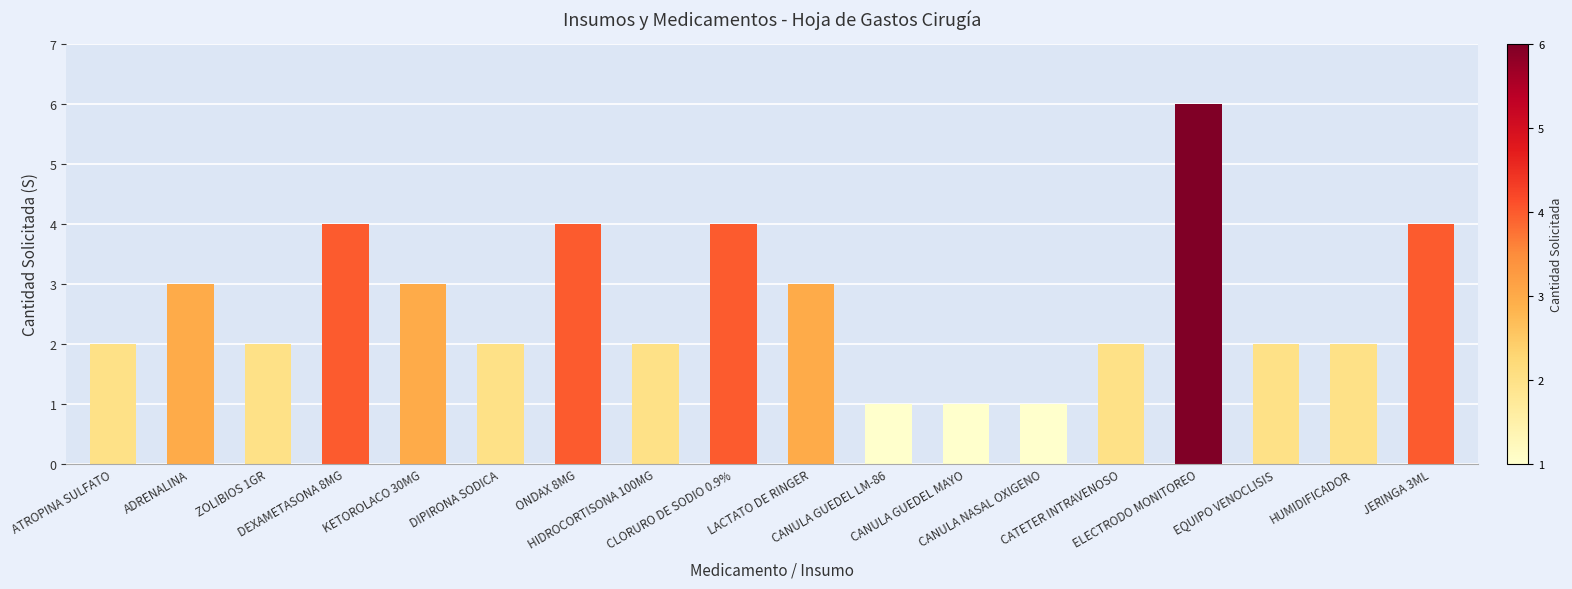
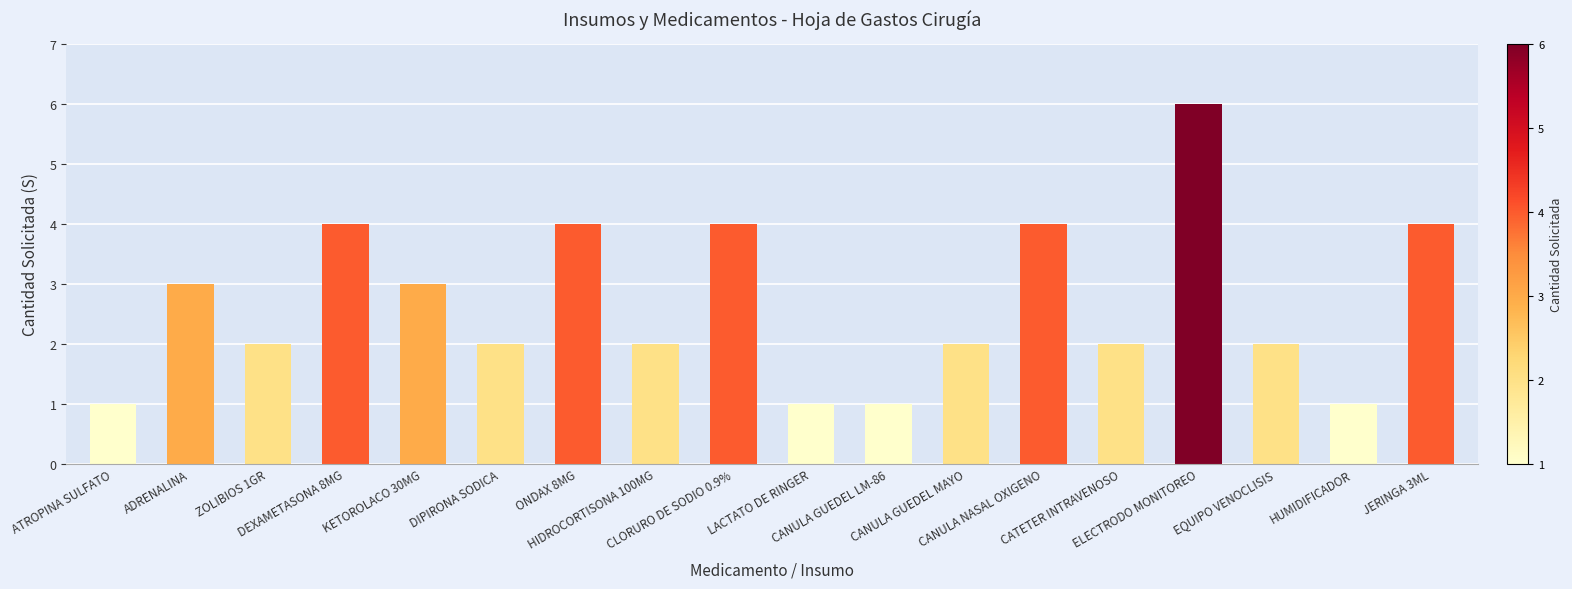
ATROPINA SULFATO: 2 -> 1
LACTATO DE RINGER: 3 -> 1
CANULA GUEDEL MAYO: 1 -> 2
CANULA NASAL OXIGENO: 1 -> 4
HUMIDIFICADOR: 2 -> 1
